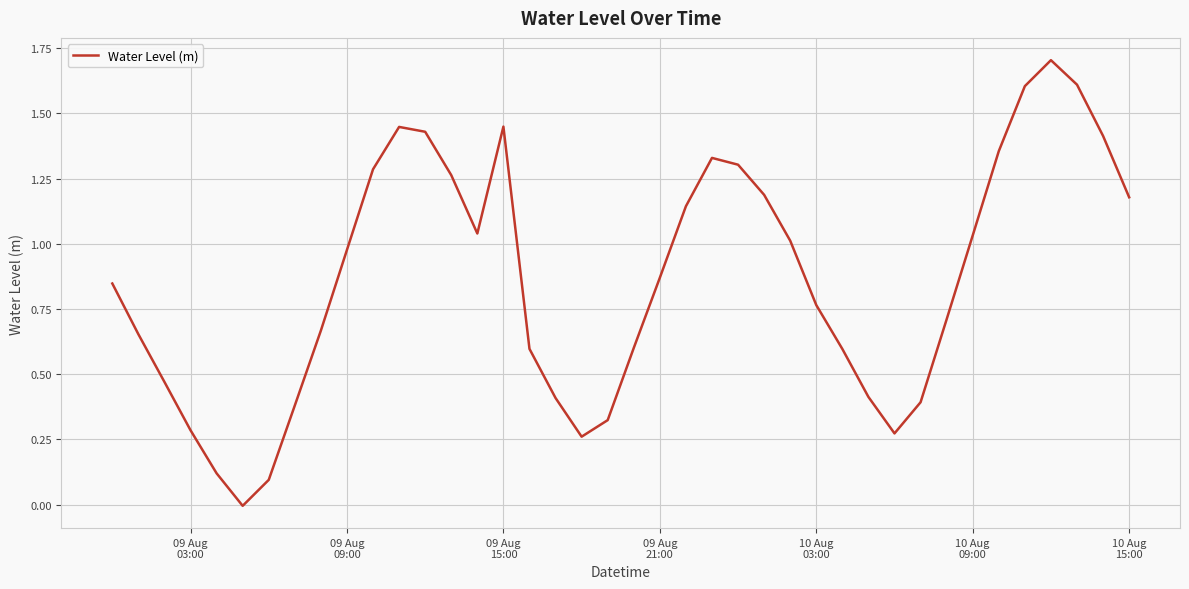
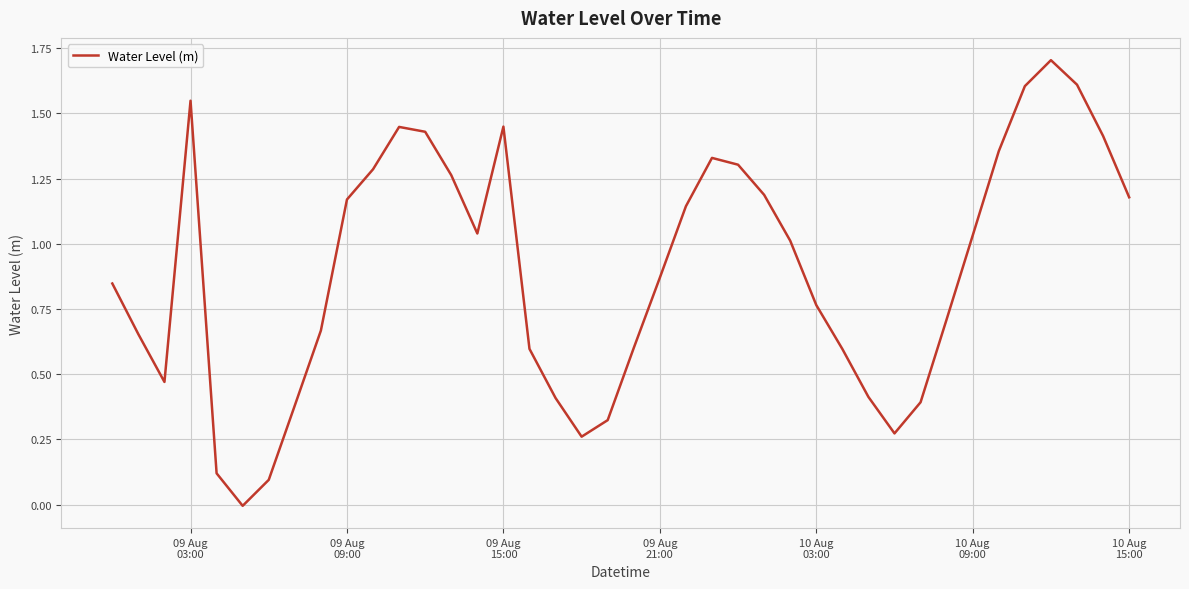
09 Aug 03:00: 0.29 -> 1.55
09 Aug 09:00: 0.98 -> 1.17
